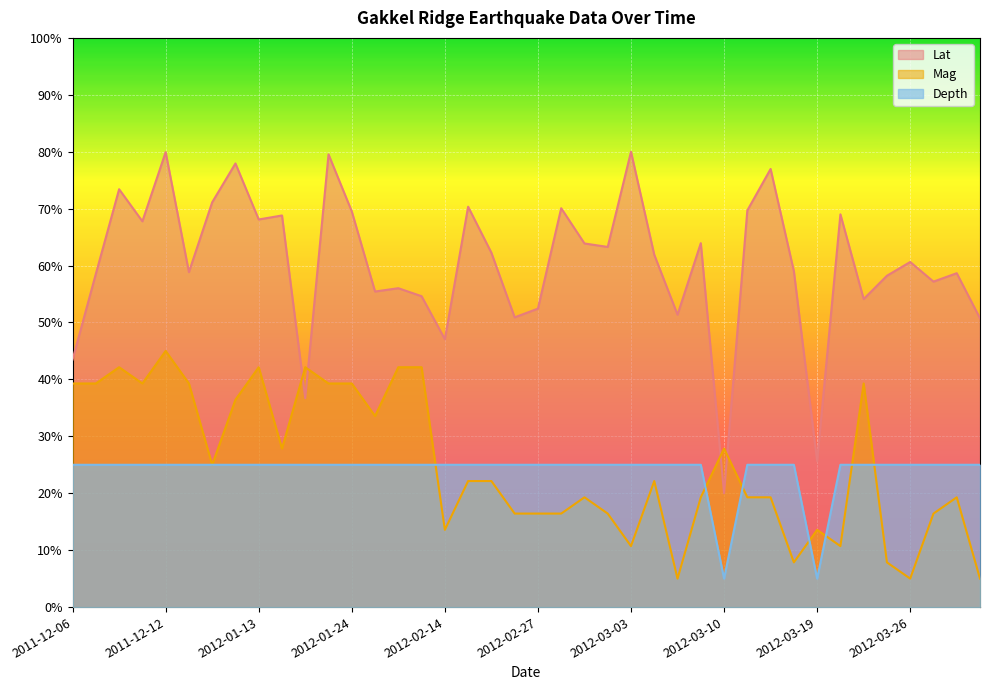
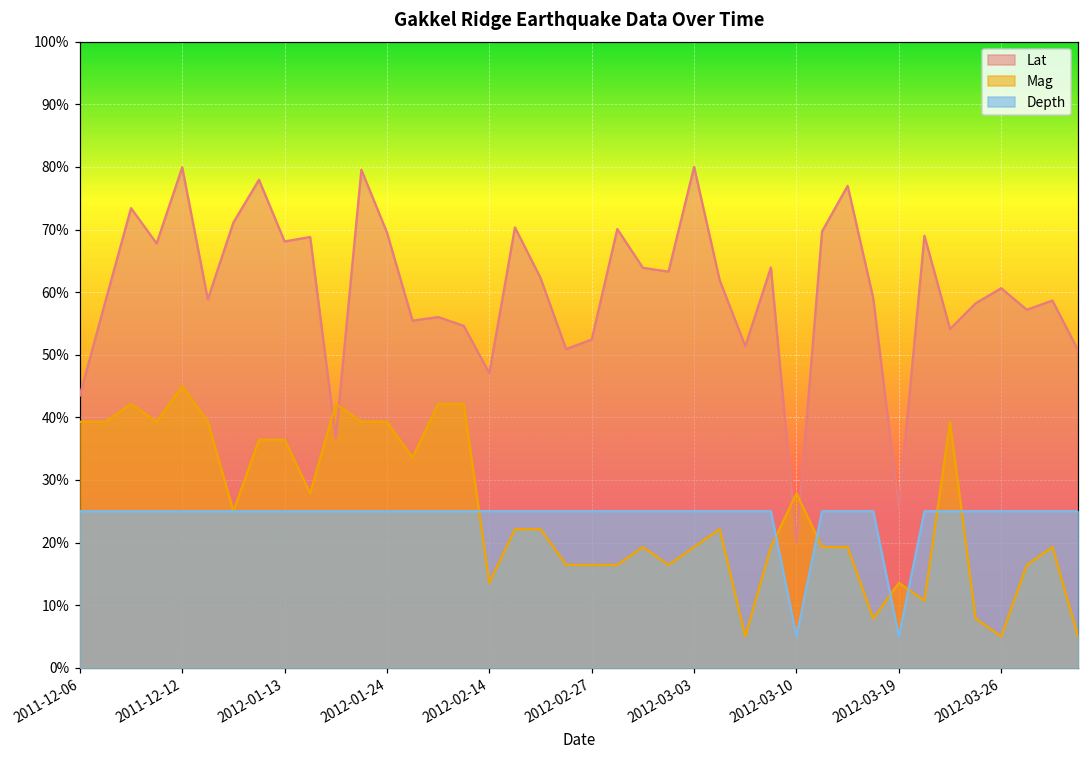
Mag, 2012-01-13: 42% -> 36%
Mag, 2012-03-03: 11% -> 19%
